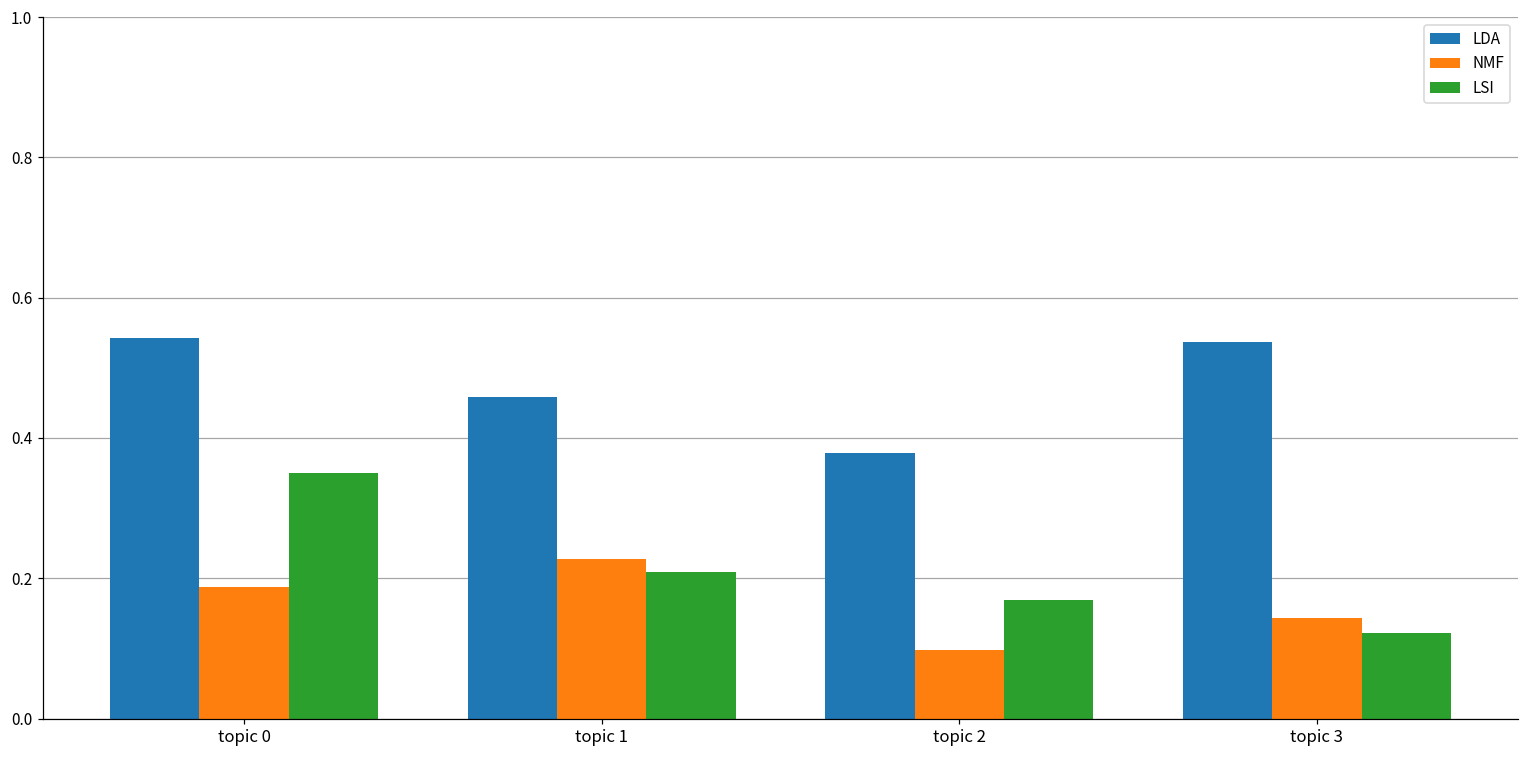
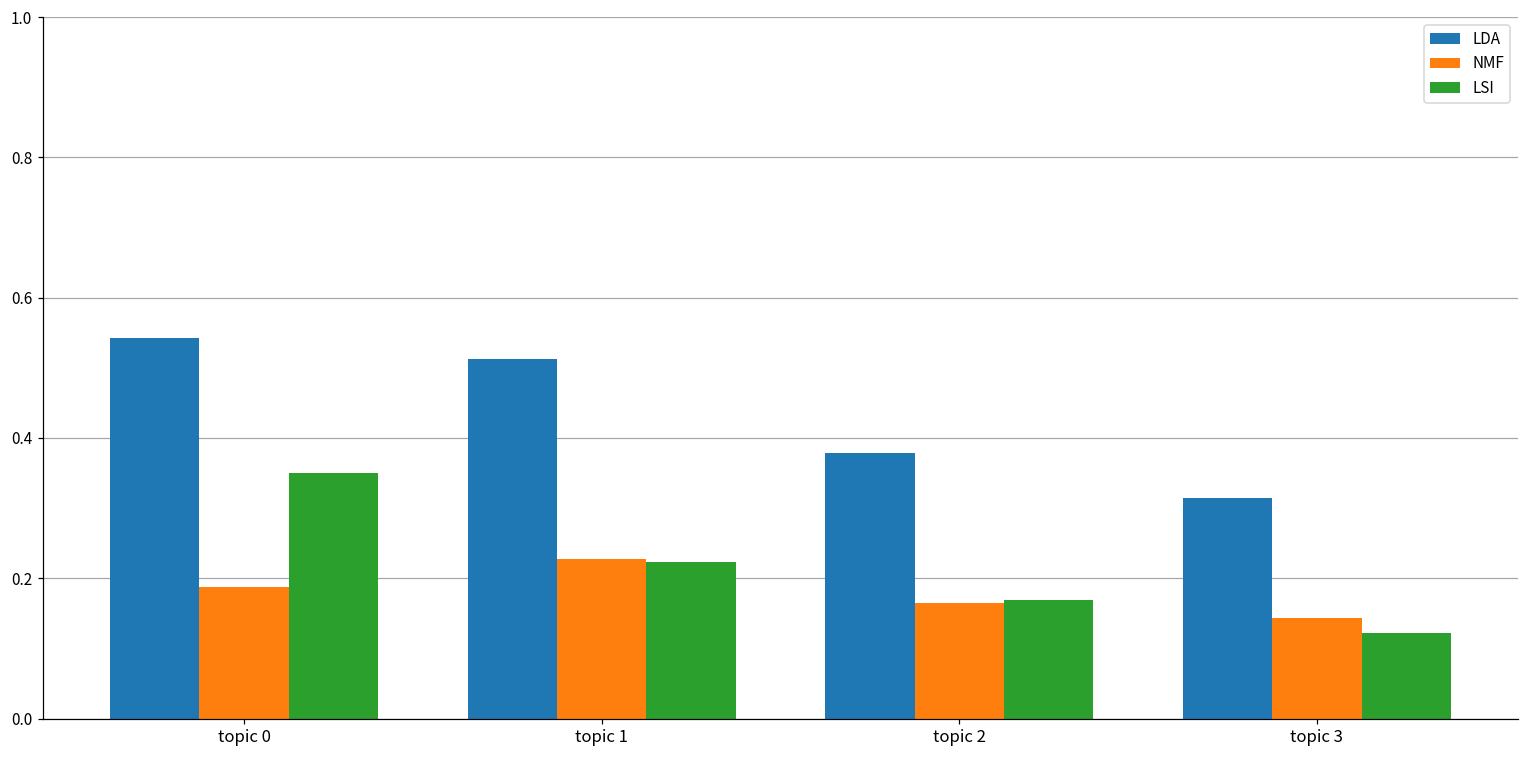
LDA, topic 1: 0.46 -> 0.51
LSI, topic 1: 0.21 -> 0.22
NMF, topic 2: 0.10 -> 0.16
LDA, topic 3: 0.54 -> 0.31
